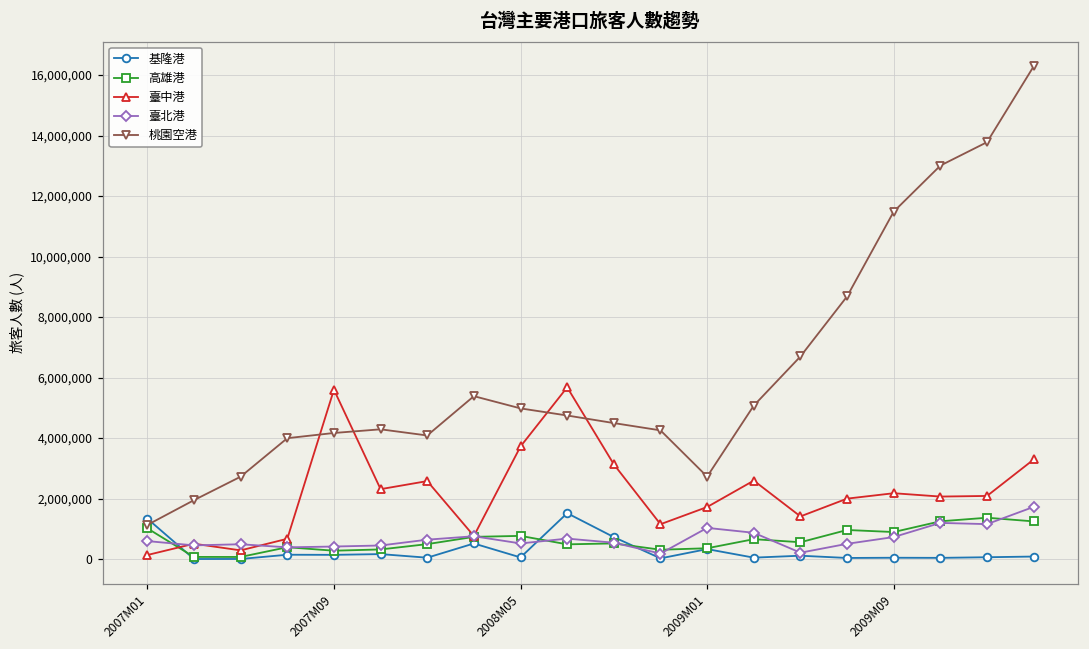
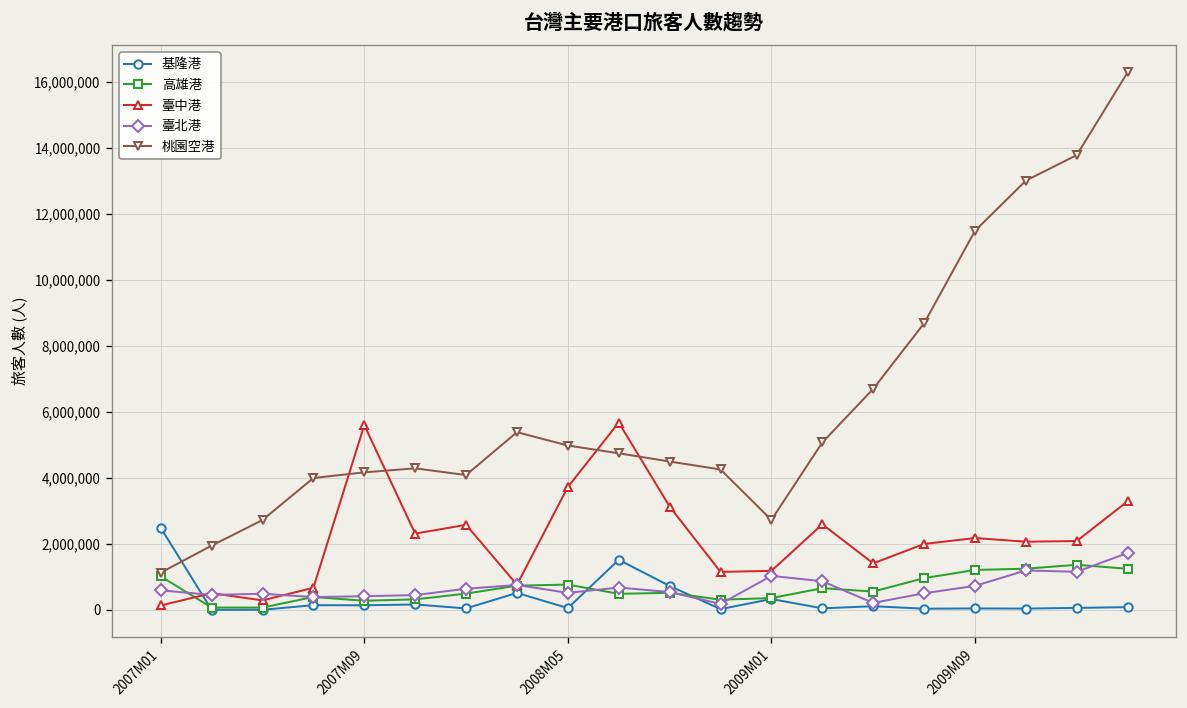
基隆港, 2007M01: 1,300,000 -> 2,500,000
臺中港, 2009M01: 1,700,000 -> 1,200,000
高雄港, 2009M09: 900,000 -> 1,200,000
